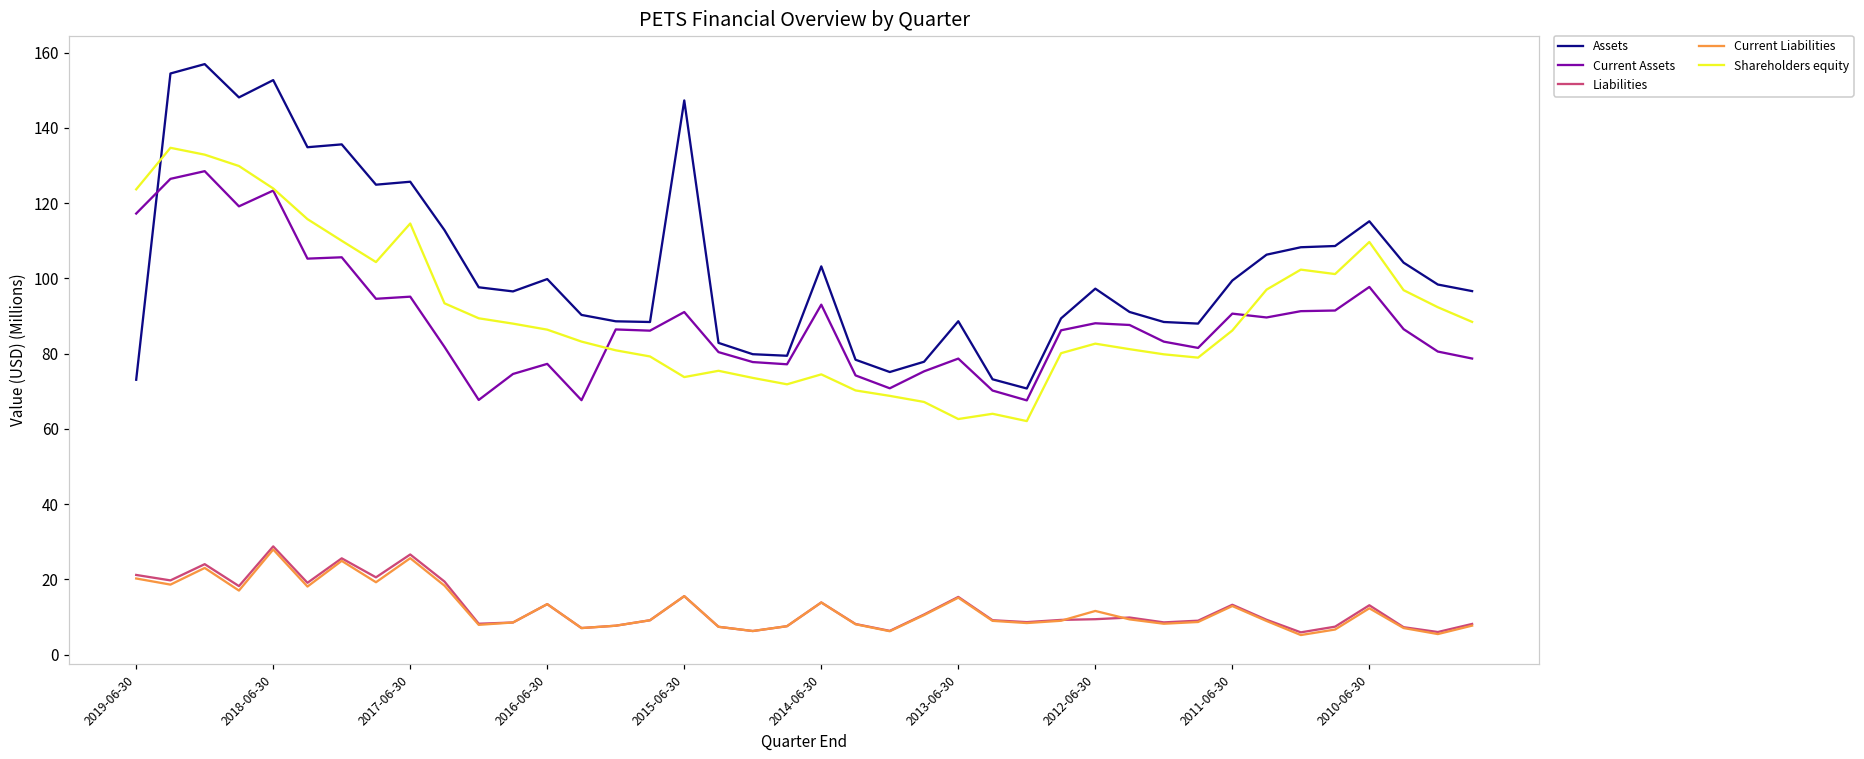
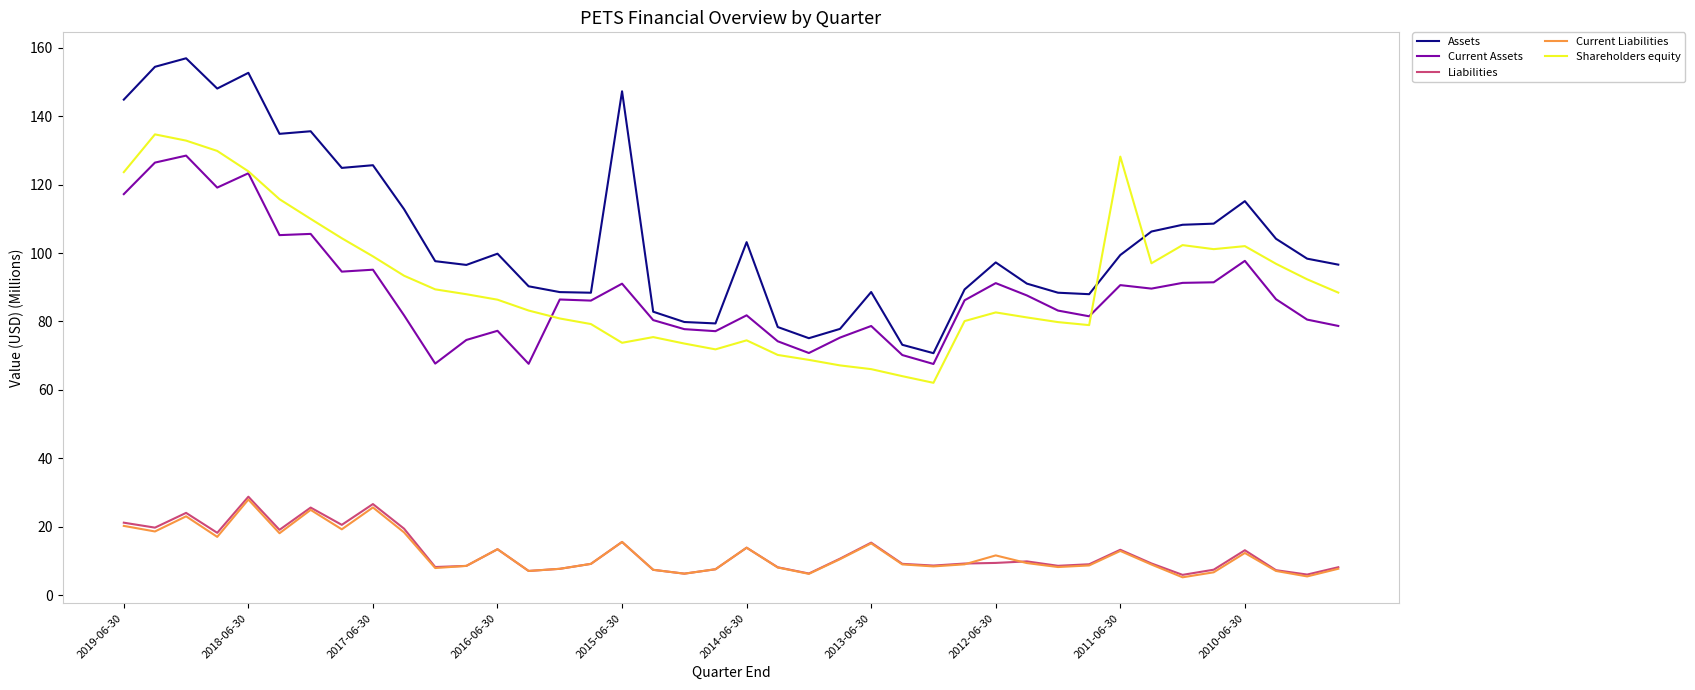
Assets, 2019-06-30: 73 -> 145
Shareholders equity, 2017-06-30: 115 -> 99
Current Assets, 2014-06-30: 93 -> 82
Shareholders equity, 2013-06-30: 63 -> 66
Current Assets, 2012-06-30: 88 -> 91
Shareholders equity, 2011-06-30: 86 -> 128
Shareholders equity, 2010-06-30: 110 -> 102
